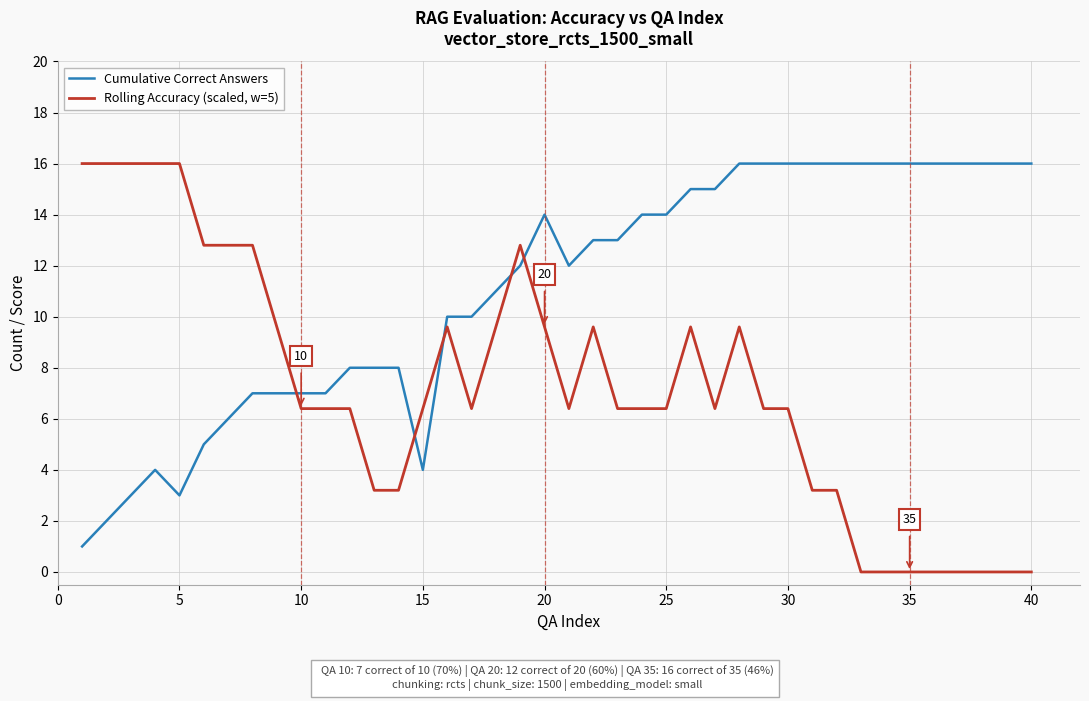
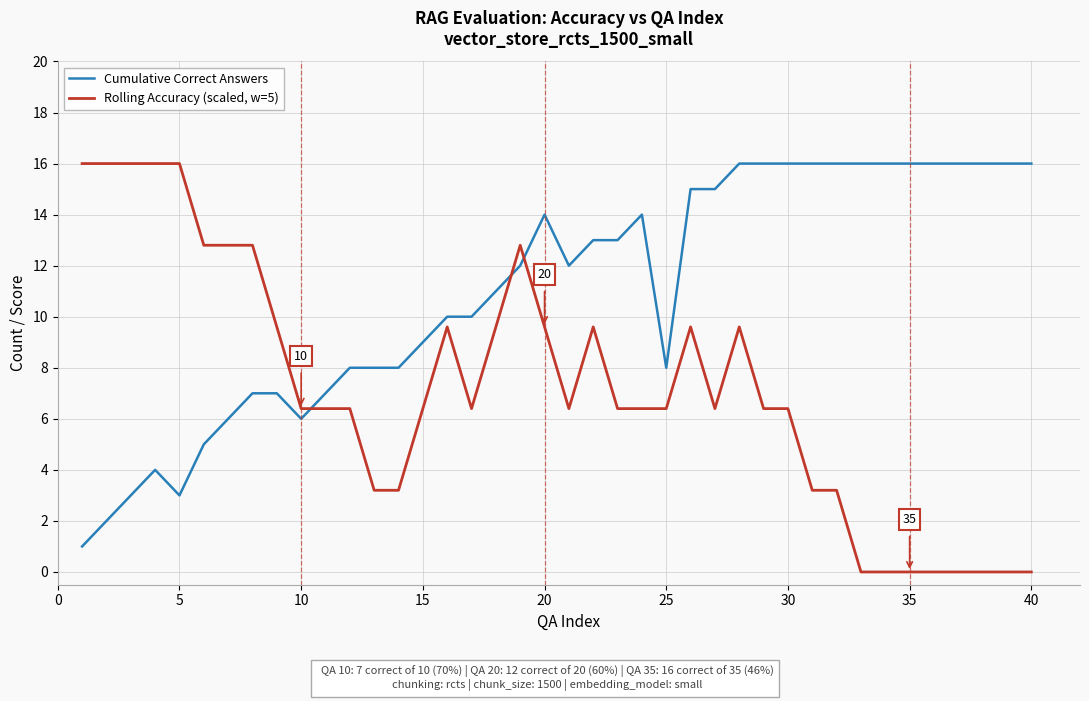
Cumulative Correct Answers, 10: 7 -> 6
Cumulative Correct Answers, 15: 4 -> 9
Cumulative Correct Answers, 25: 14 -> 8
